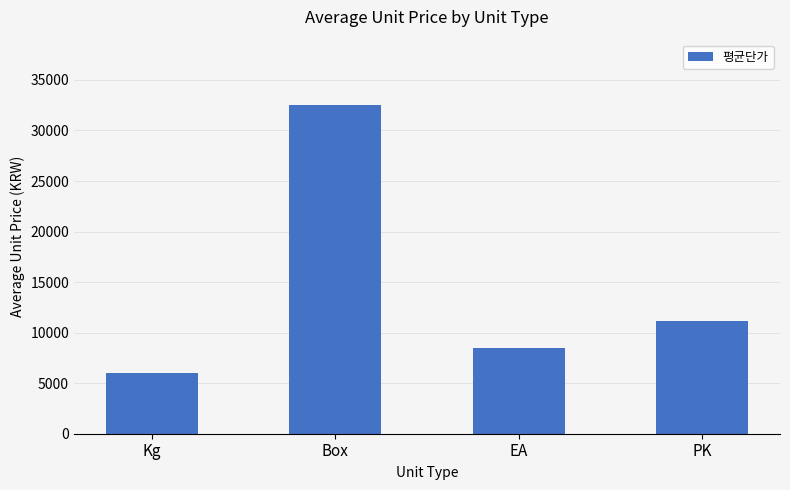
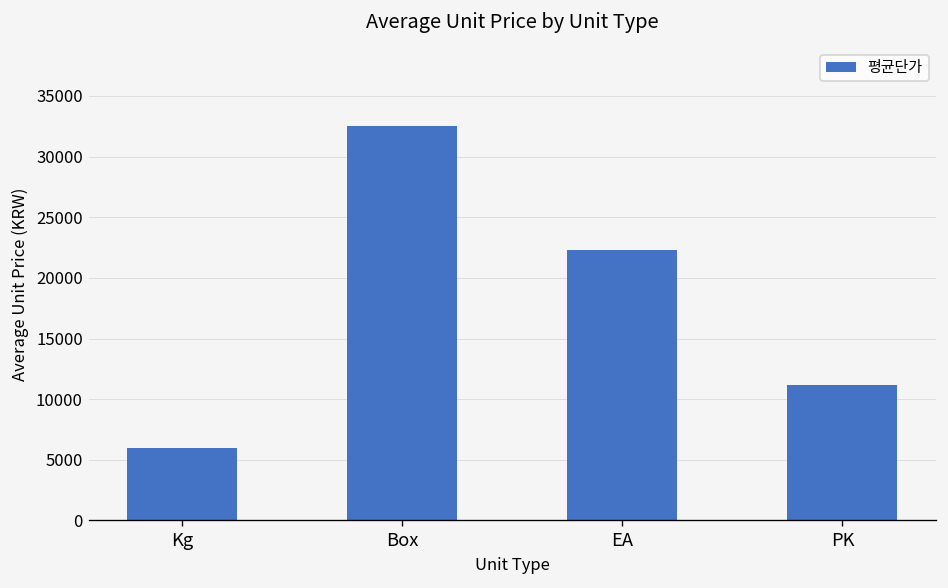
EA: 8500 -> 22300
